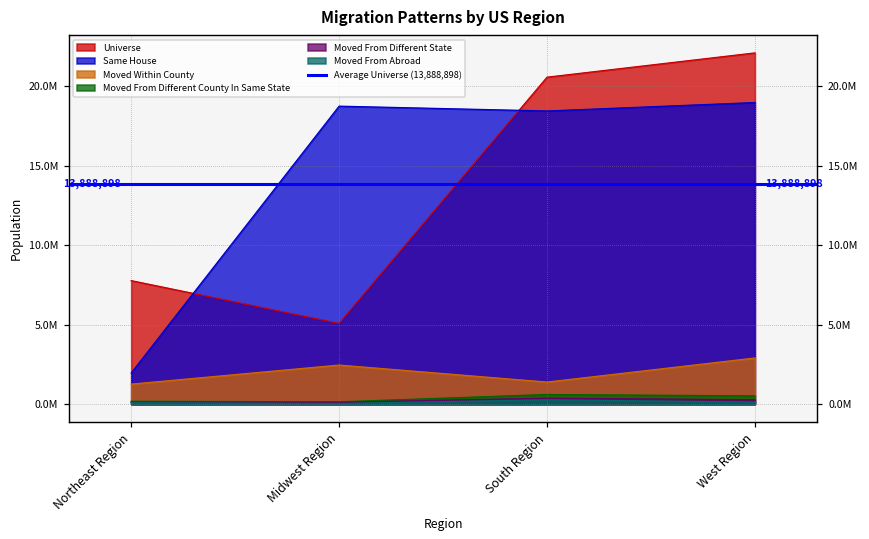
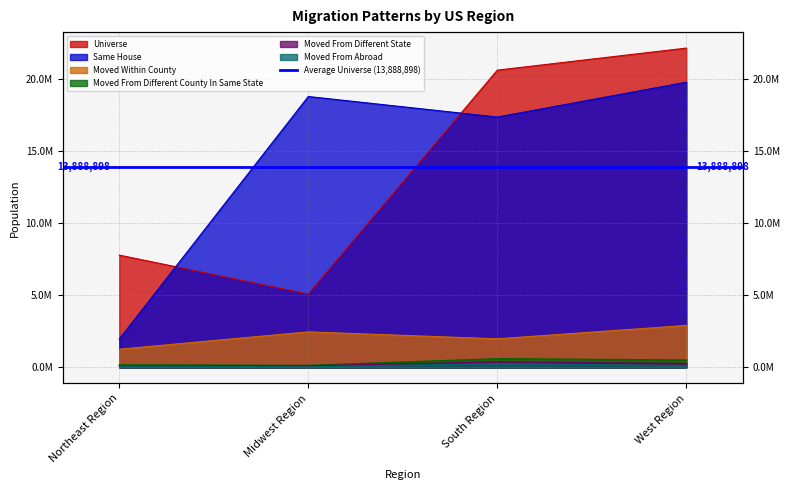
Same House, South Region: 18500000 -> 17300000
Moved Within County, South Region: 1400000 -> 2000000
Same House, West Region: 19000000 -> 19800000
